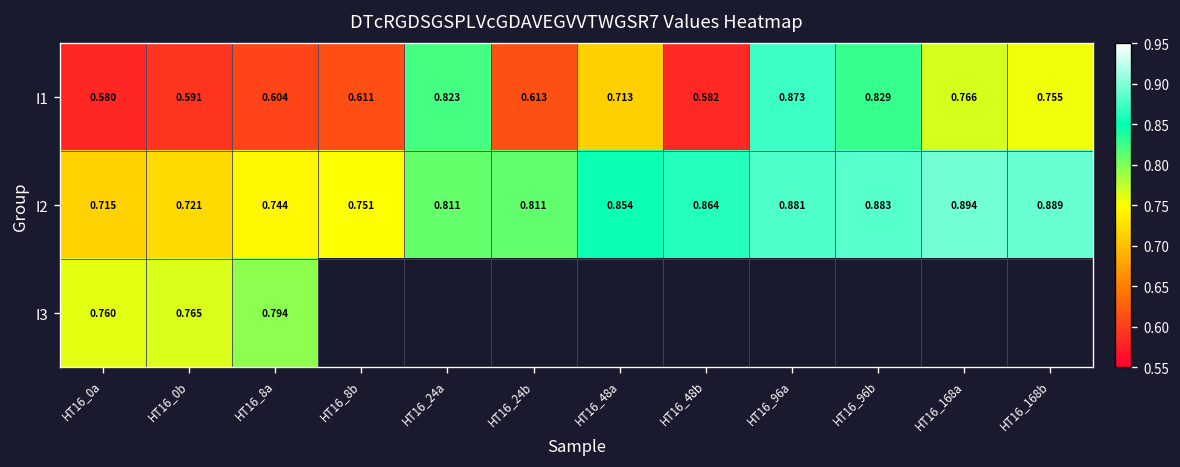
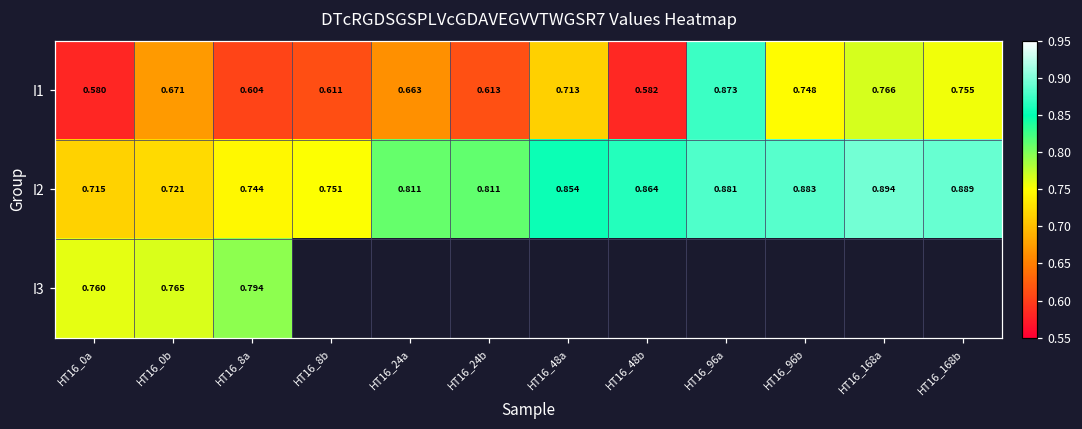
I1, HT16_0b: 0.591 -> 0.671
I1, HT16_24a: 0.823 -> 0.663
I1, HT16_96b: 0.829 -> 0.748
